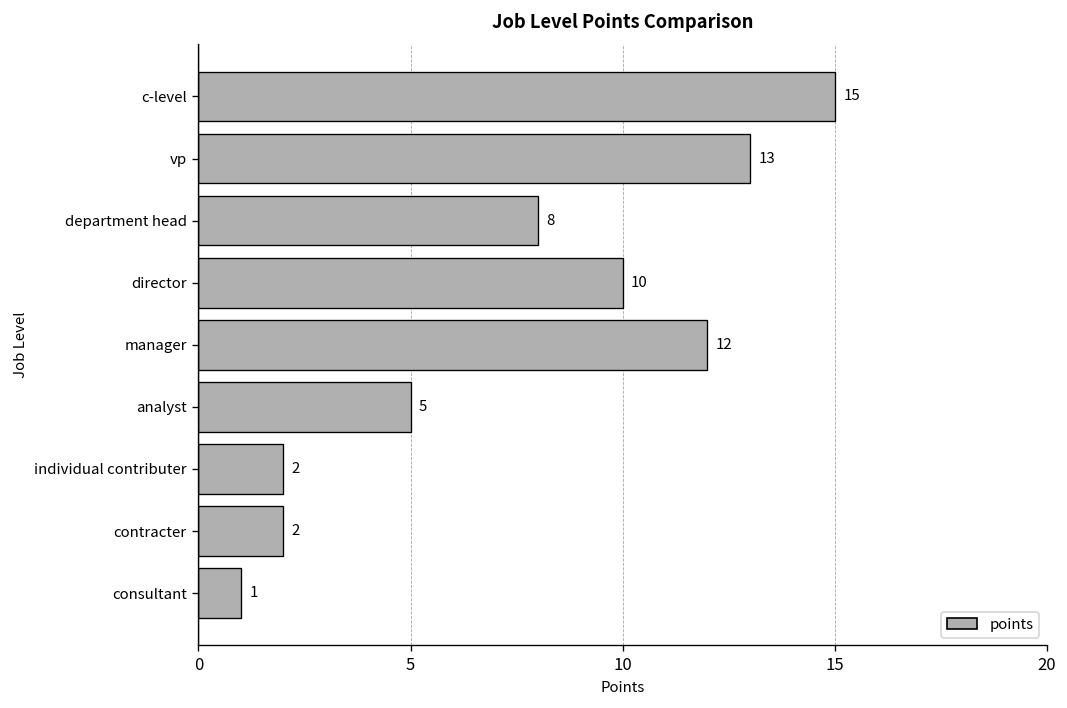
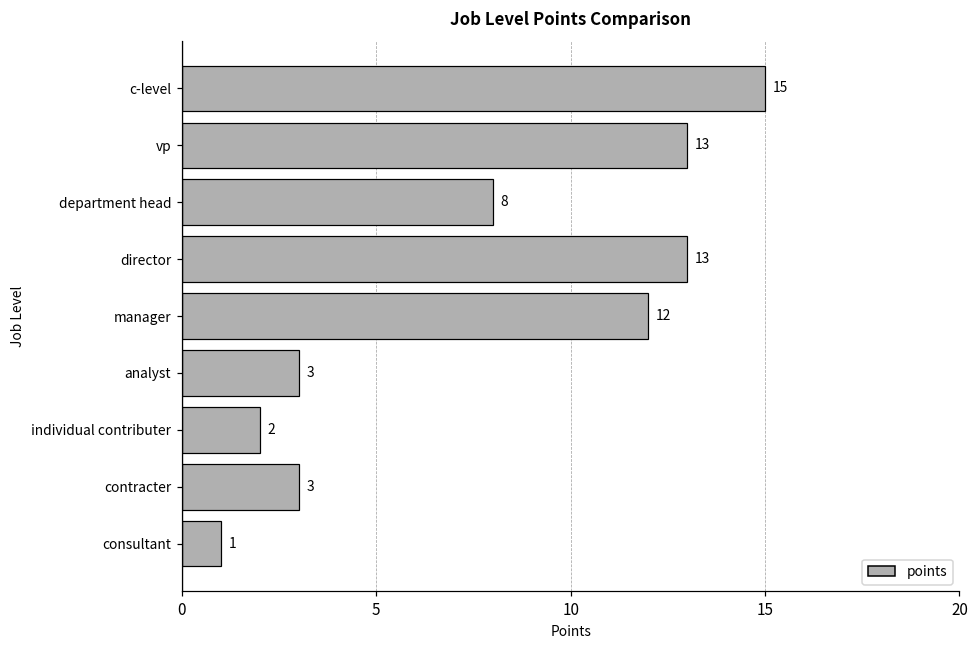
director: 10 -> 13
analyst: 5 -> 3
contracter: 2 -> 3
